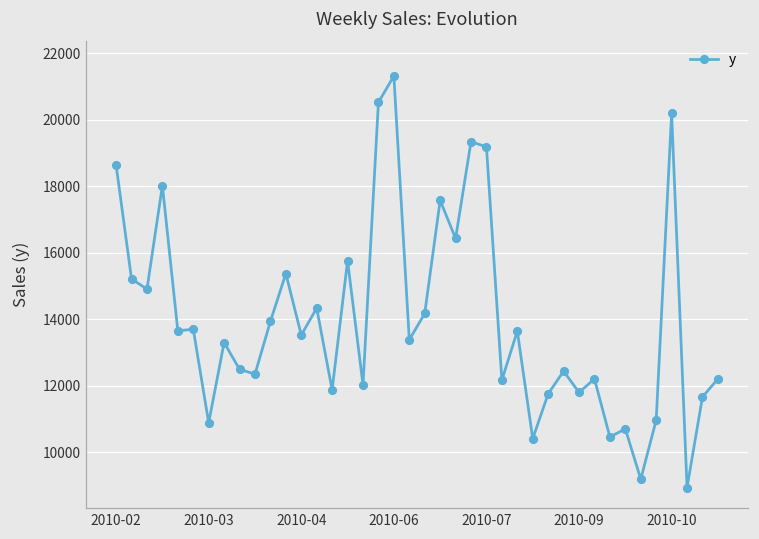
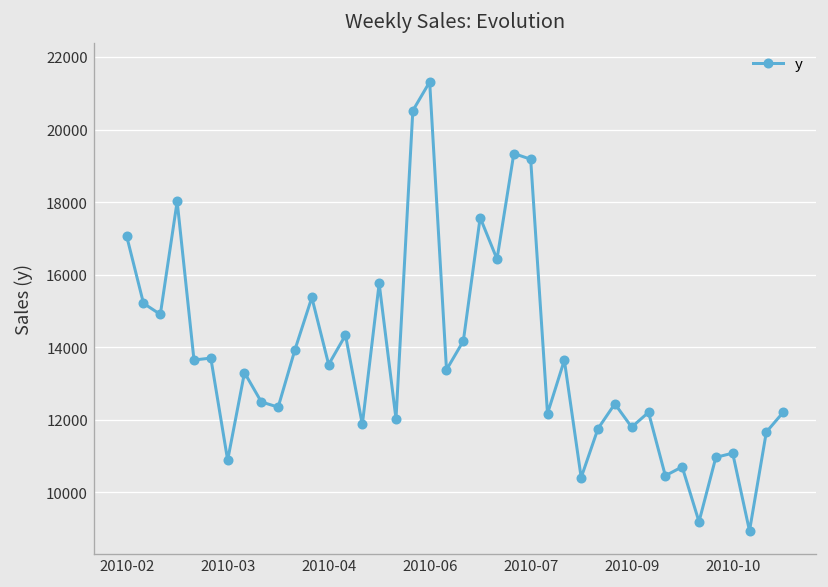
2010-02: 18600 -> 17100
2010-10: 20200 -> 11100
